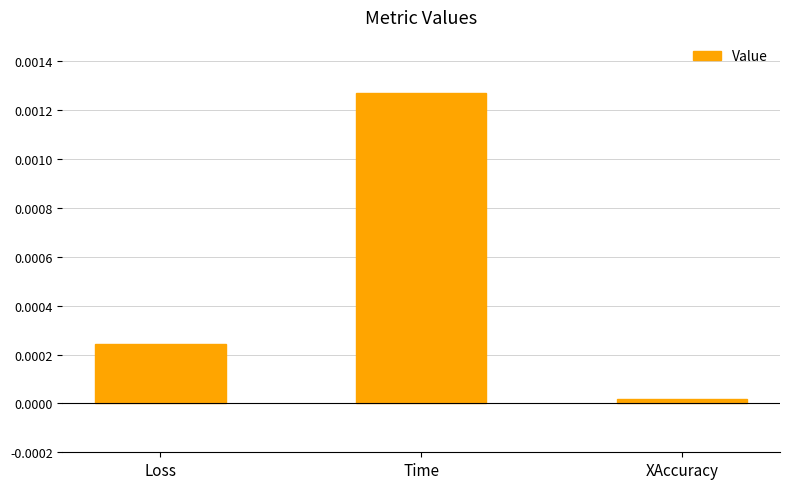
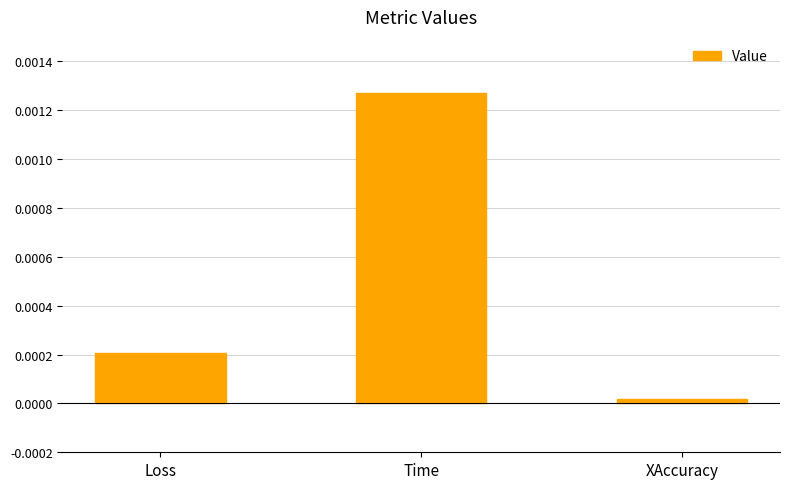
Loss: 0.00024 -> 0.00021
